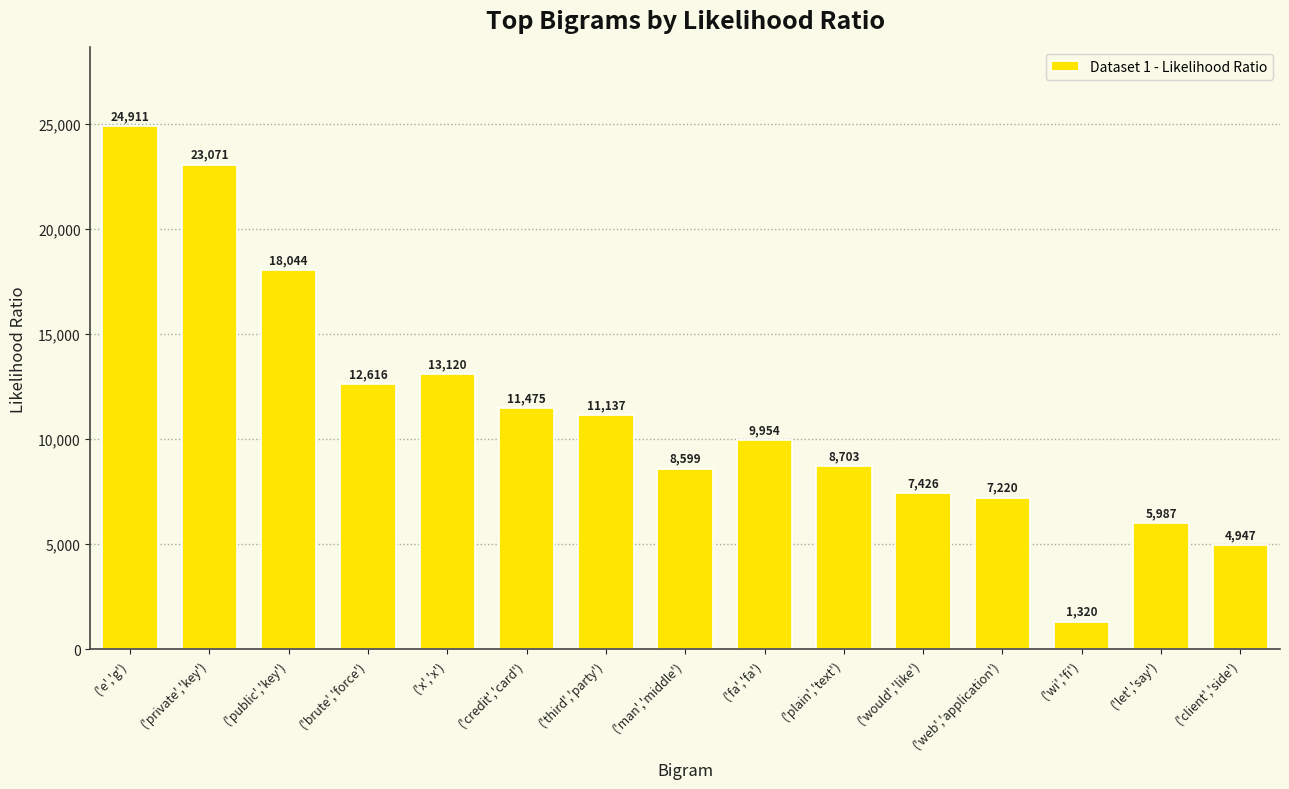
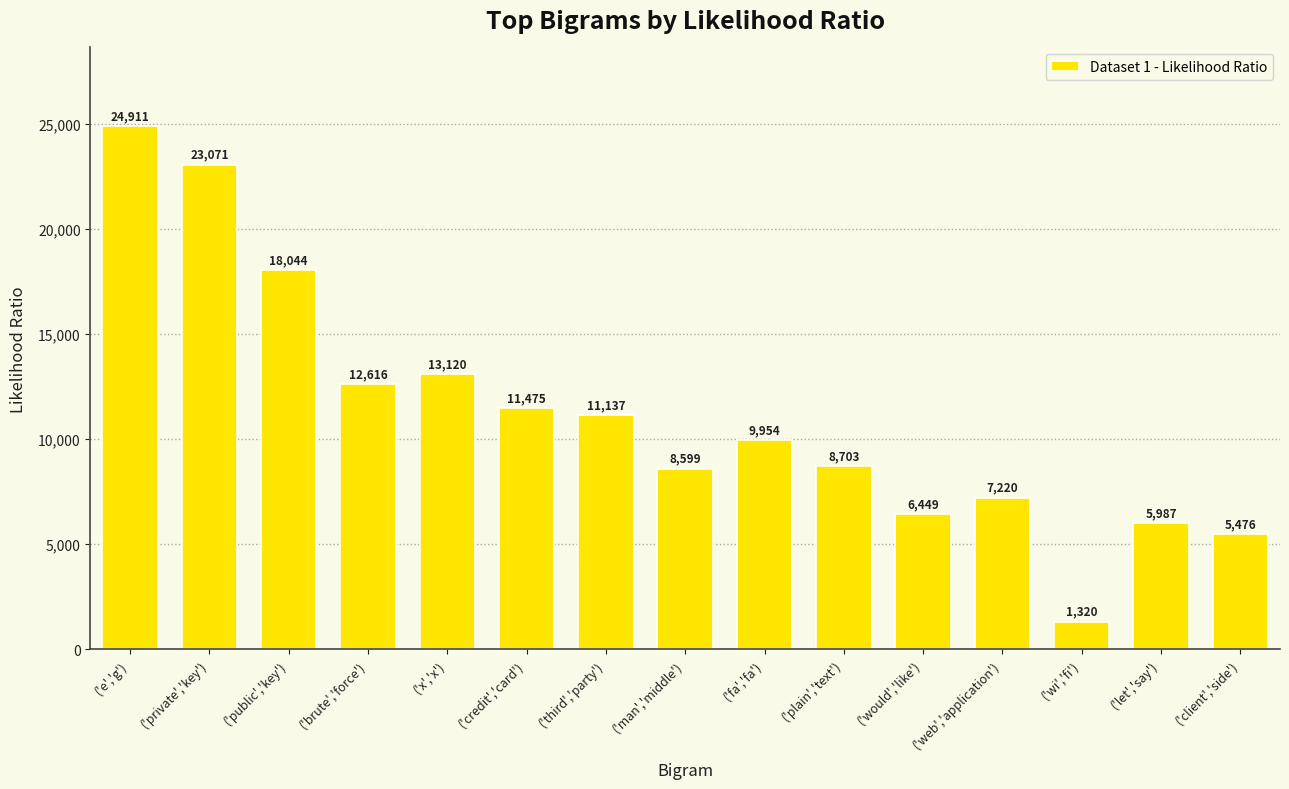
('would','like'): 7,426 -> 6,449
('client','side'): 4,947 -> 5,476
